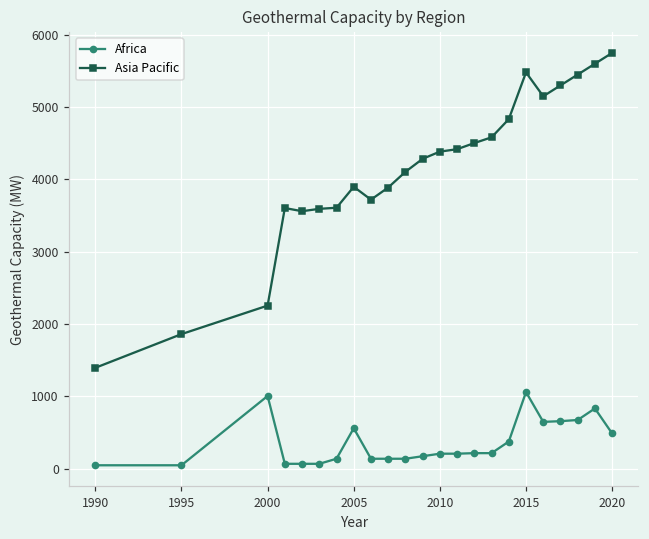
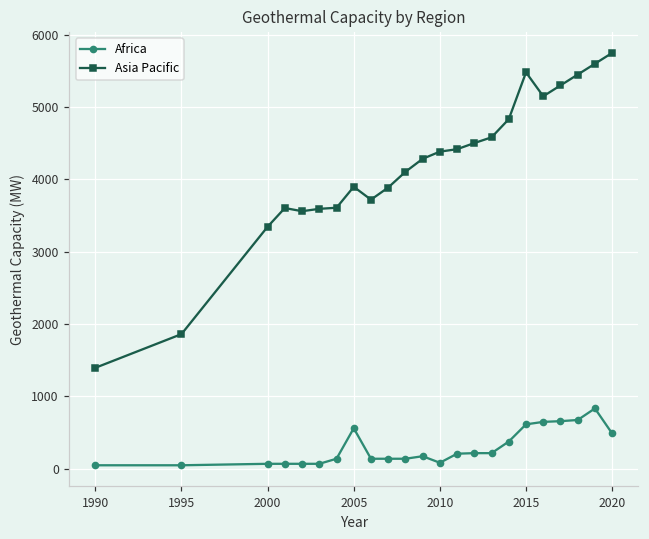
Africa, 2000: 1000 -> 100
Asia Pacific, 2000: 2300 -> 3300
Africa, 2010: 200 -> 100
Africa, 2015: 1100 -> 600
